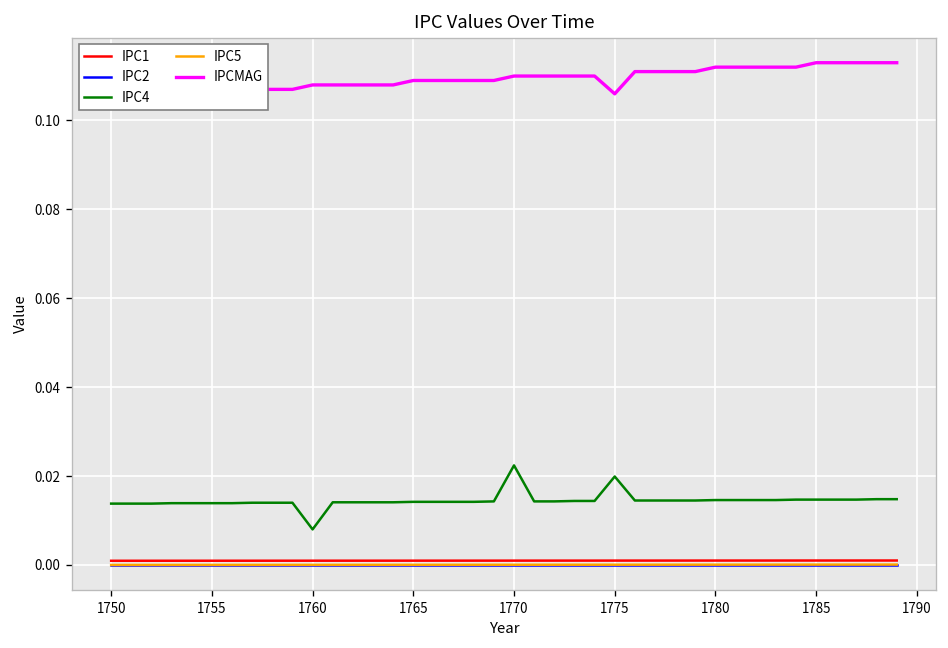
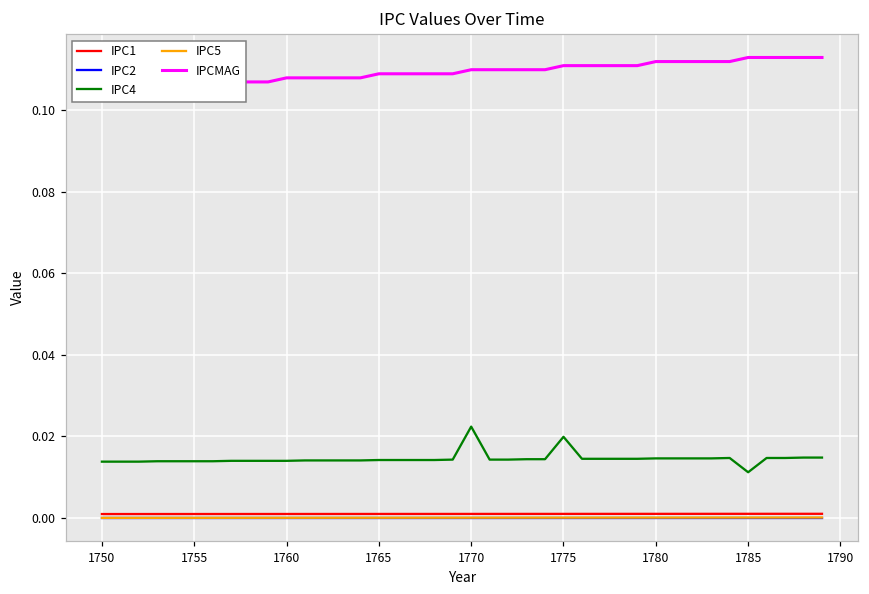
IPC4, 1760: 0.008 -> 0.014
IPCMAG, 1775: 0.106 -> 0.111
IPC4, 1785: 0.015 -> 0.011
